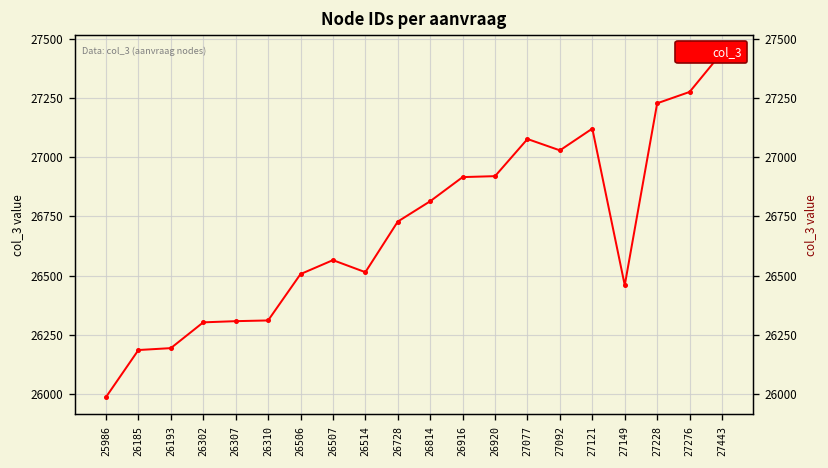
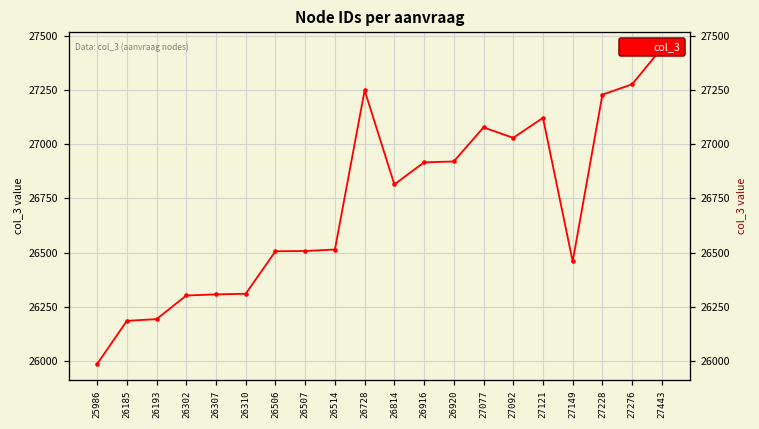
26507: 26570 -> 26510
26728: 26730 -> 27250
